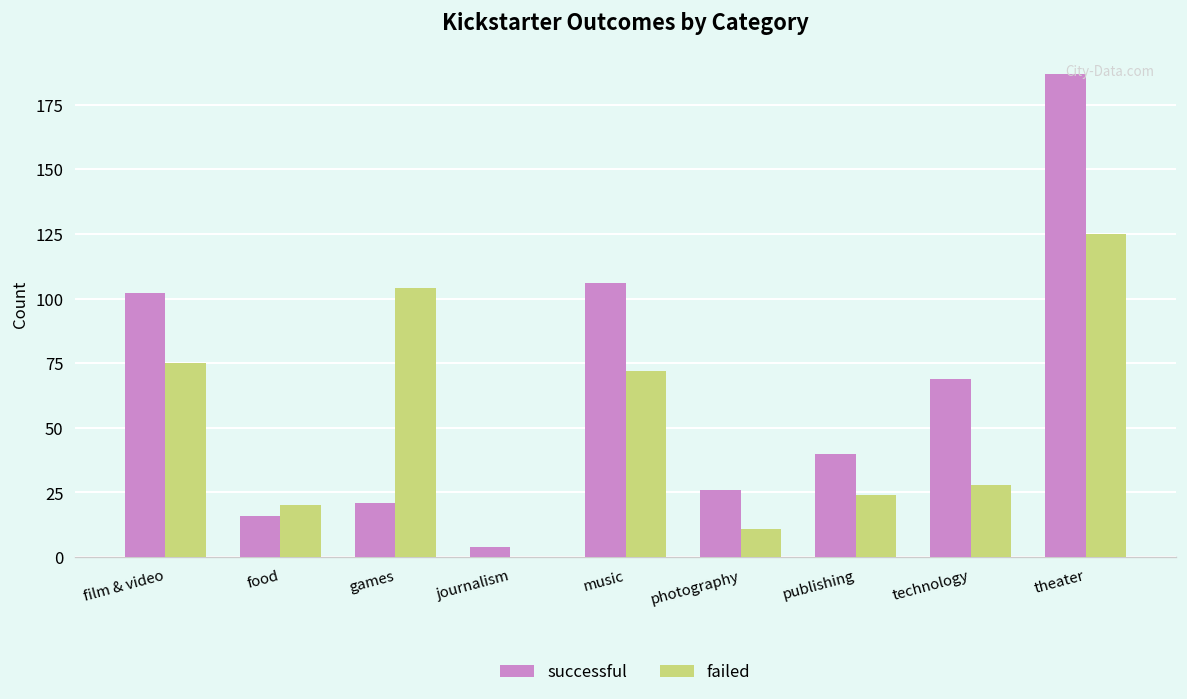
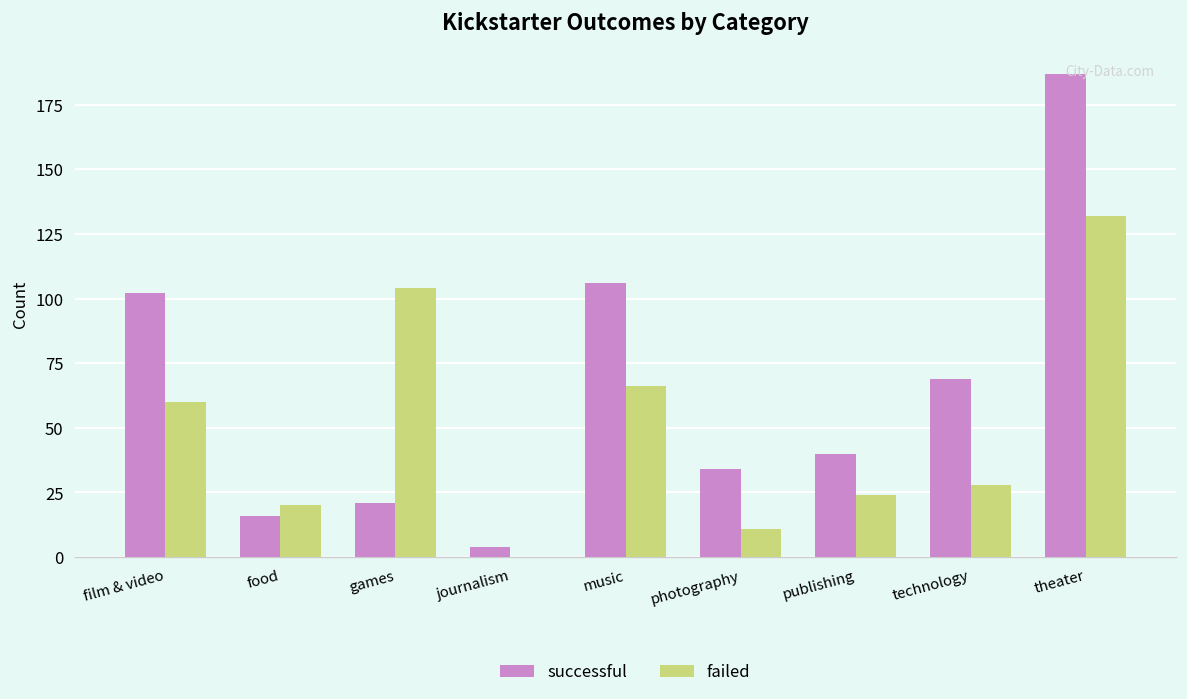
failed, film & video: 75 -> 60
failed, music: 72 -> 66
successful, photography: 26 -> 34
failed, theater: 125 -> 132
